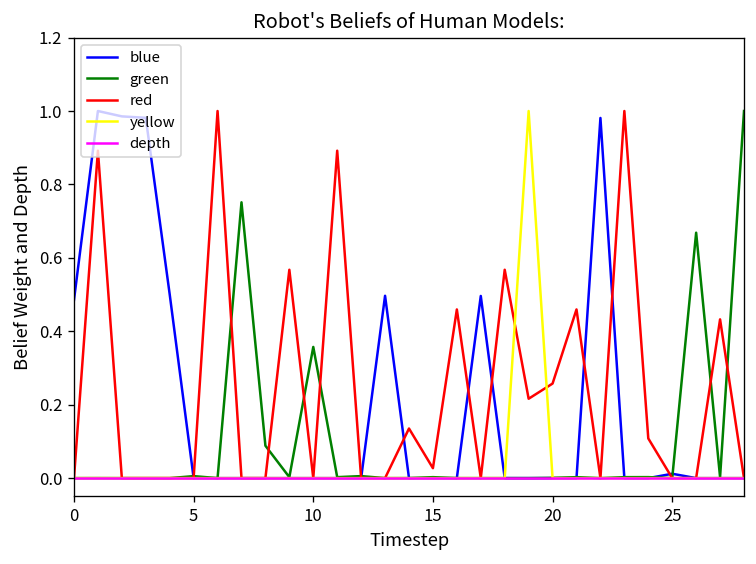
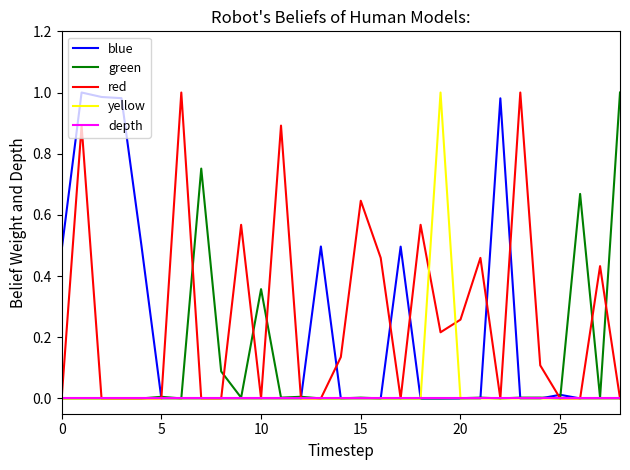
red, 15: 0.03 -> 0.65
